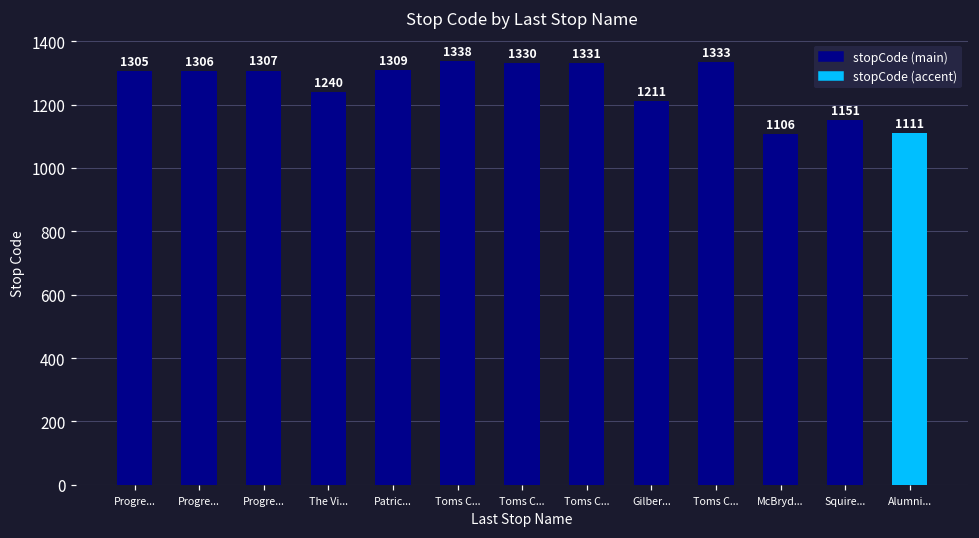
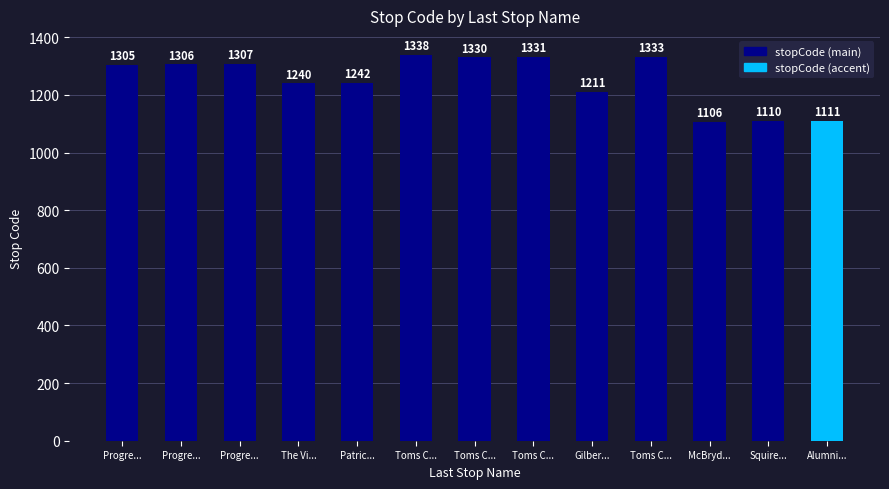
Patric...: 1309 -> 1242
Squire...: 1151 -> 1110
